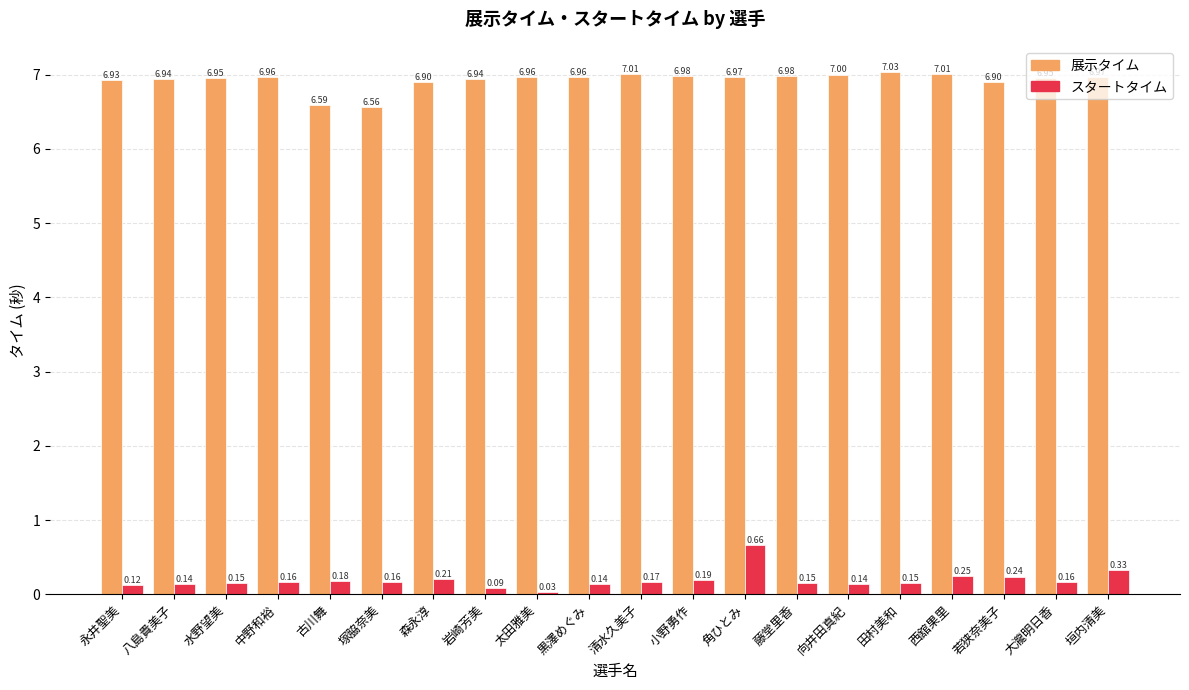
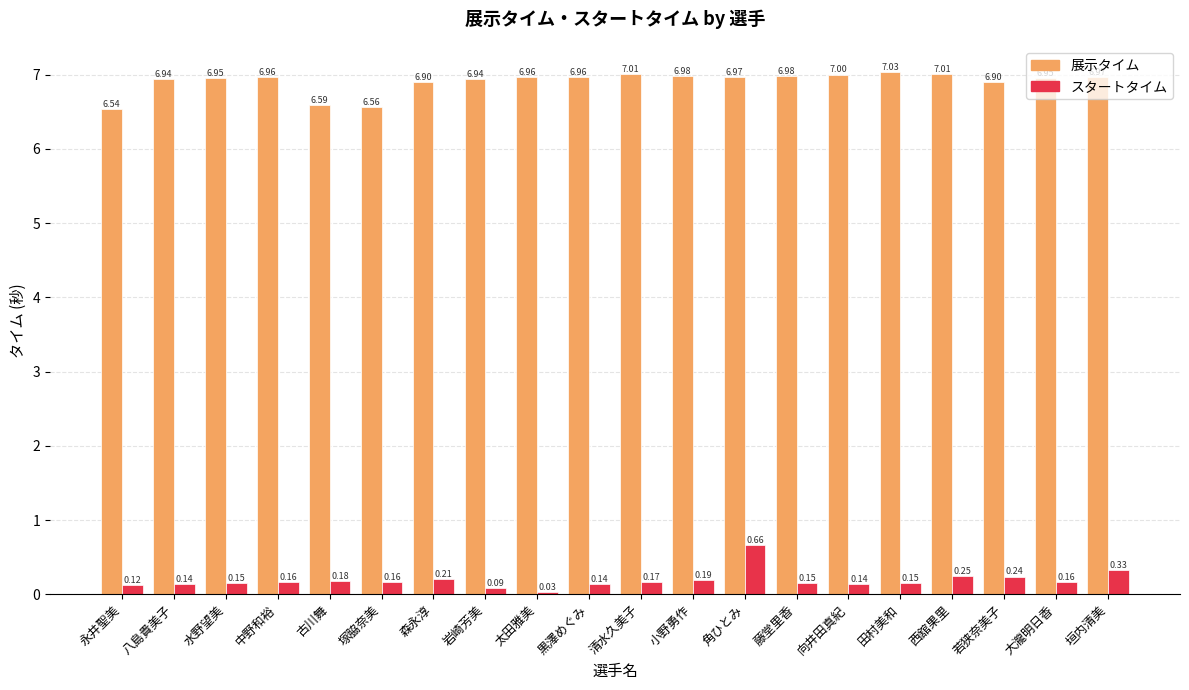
展示タイム, 永井聖美: 6.93 -> 6.54
